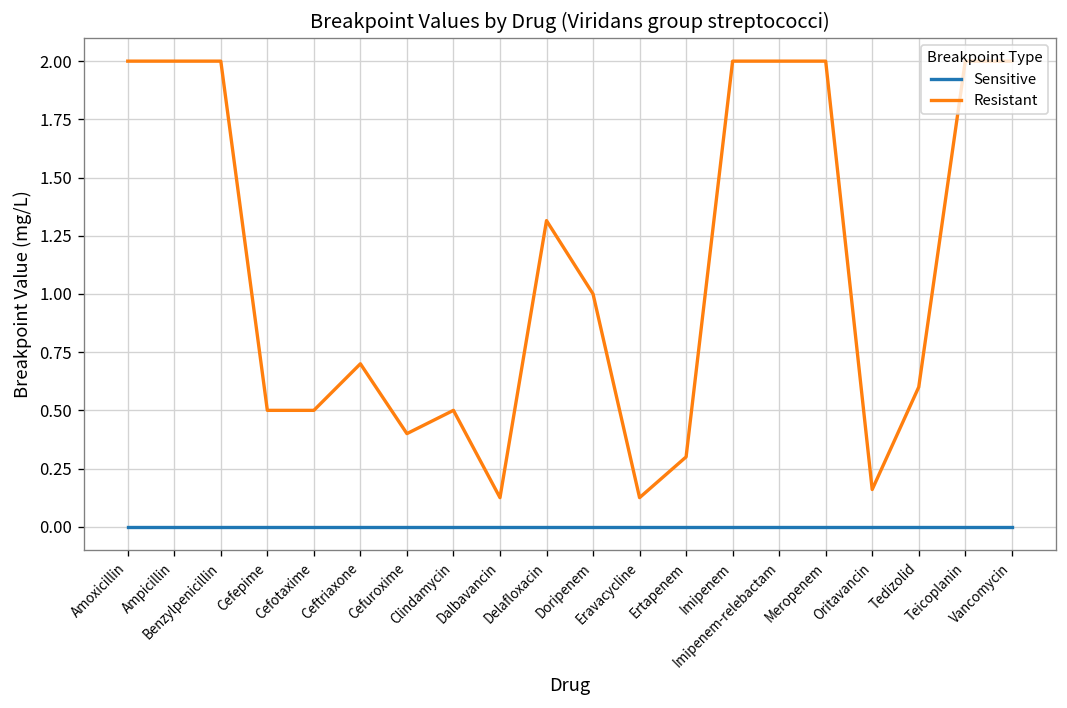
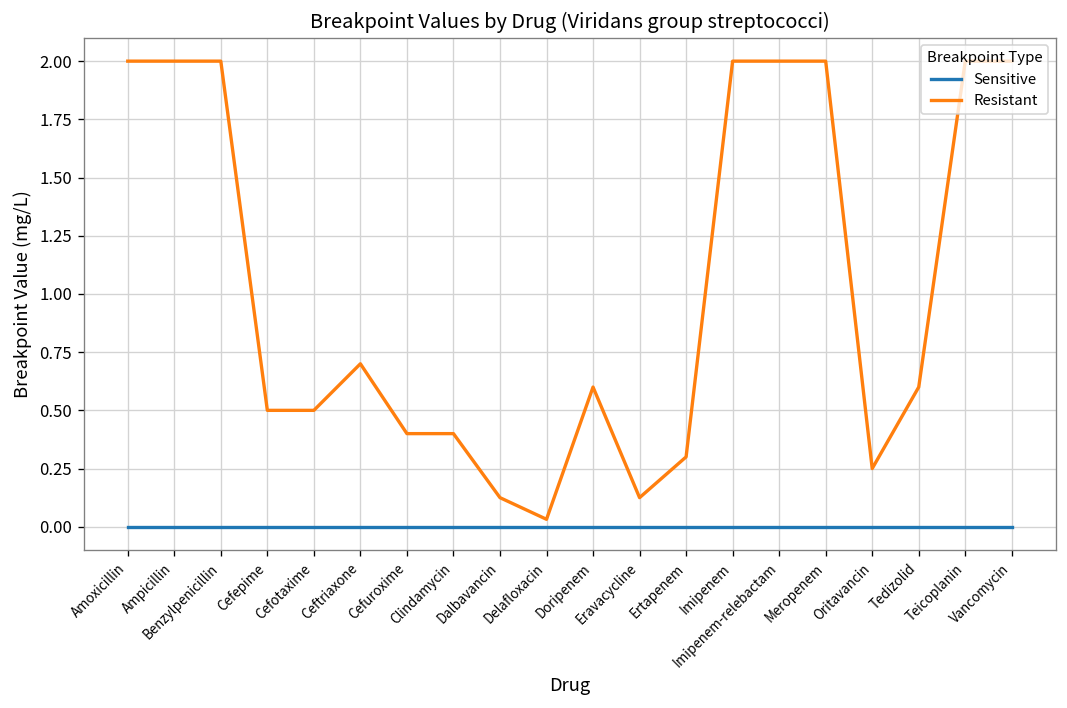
Resistant, Clindamycin: 0.5 -> 0.4
Resistant, Delafloxacin: 1.32 -> 0.03
Resistant, Doripenem: 1.0 -> 0.6
Resistant, Oritavancin: 0.16 -> 0.25
